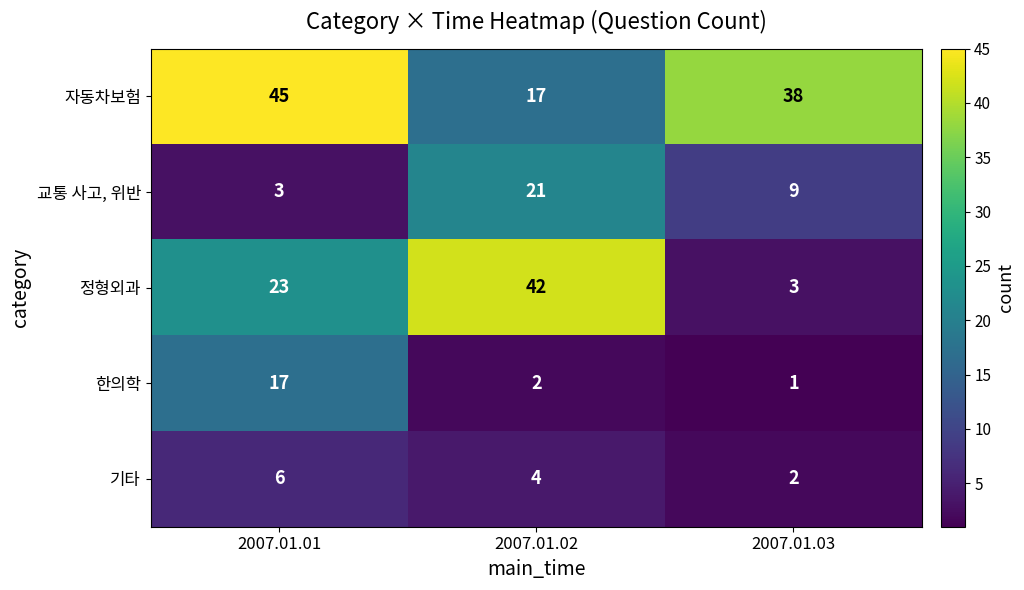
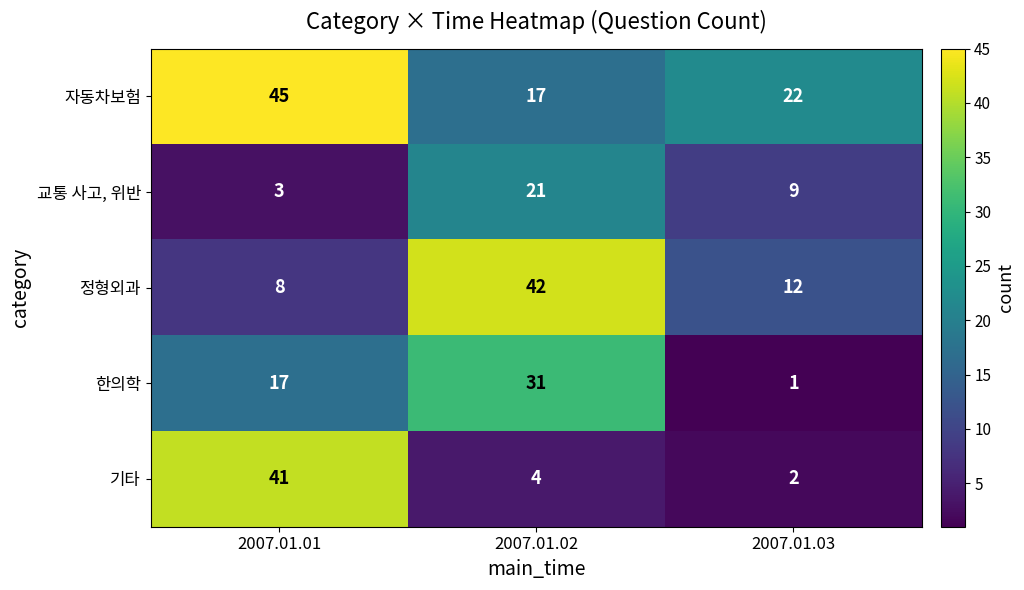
자동차보험, 2007.01.03: 38 -> 22
정형외과, 2007.01.01: 23 -> 8
정형외과, 2007.01.03: 3 -> 12
한의학, 2007.01.02: 2 -> 31
기타, 2007.01.01: 6 -> 41
